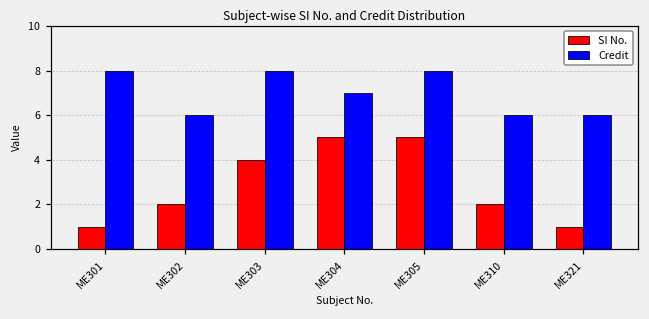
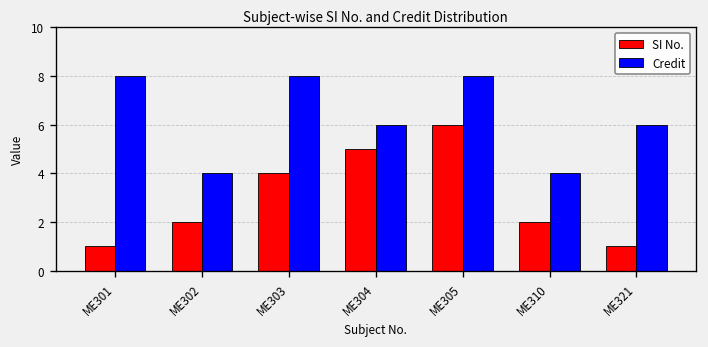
Credit, ME302: 6 -> 4
Credit, ME304: 7 -> 6
SI No., ME305: 5 -> 6
Credit, ME310: 6 -> 4
